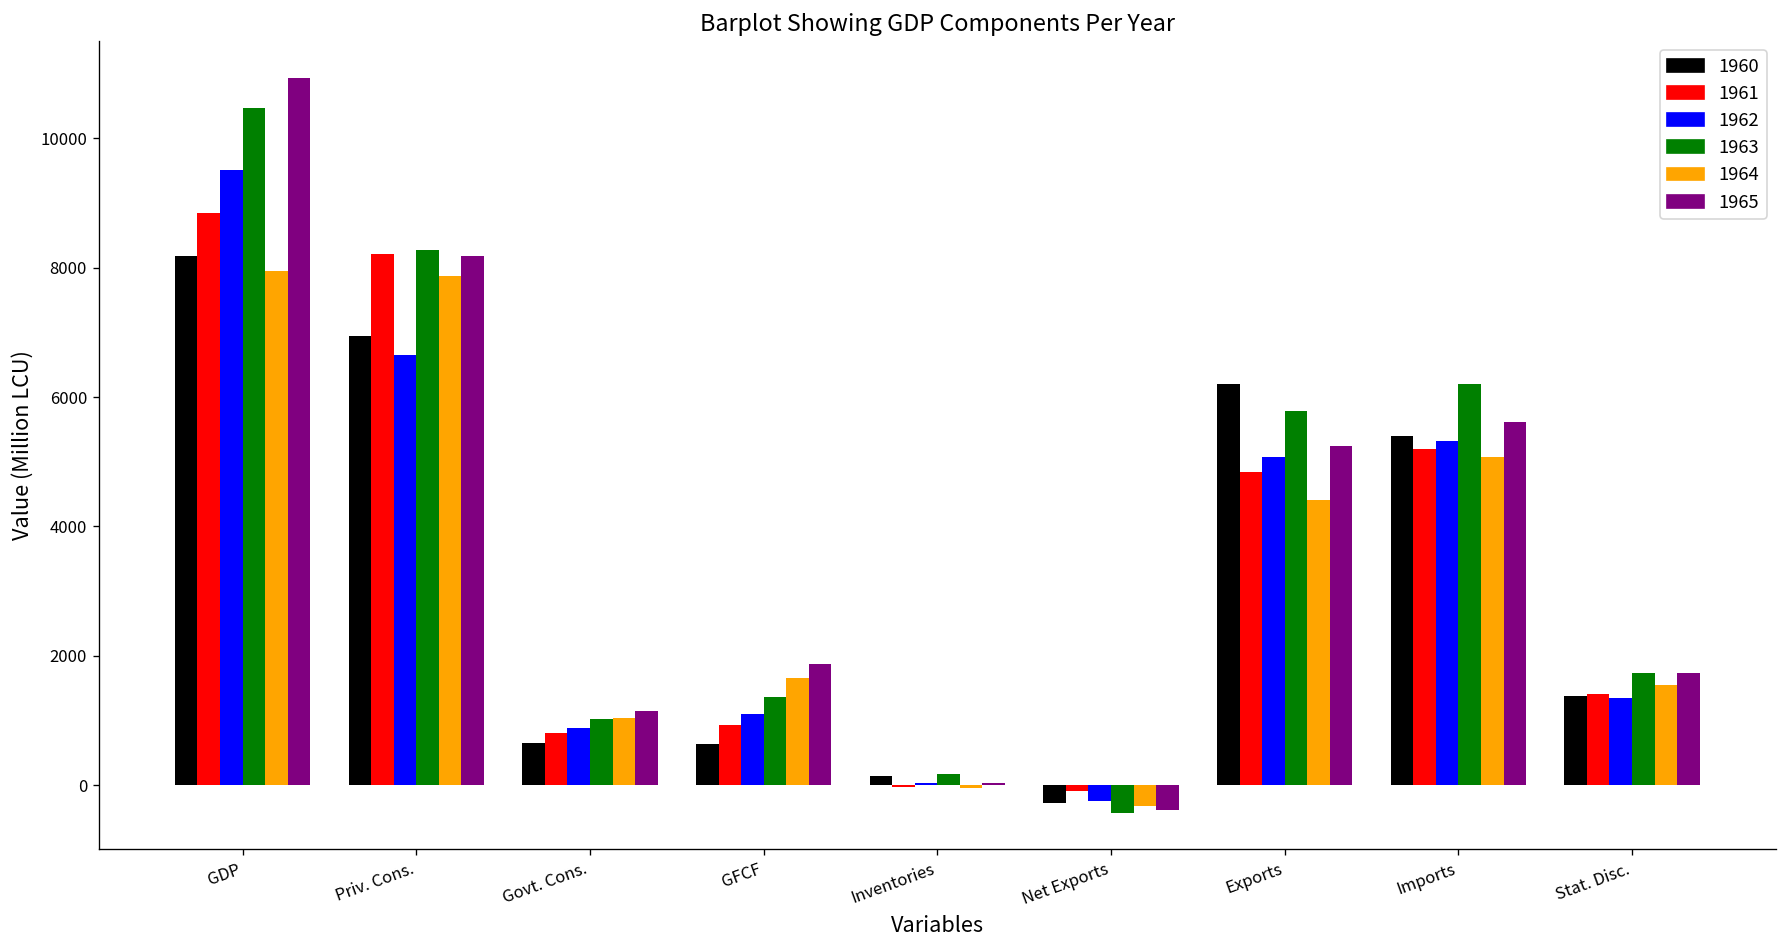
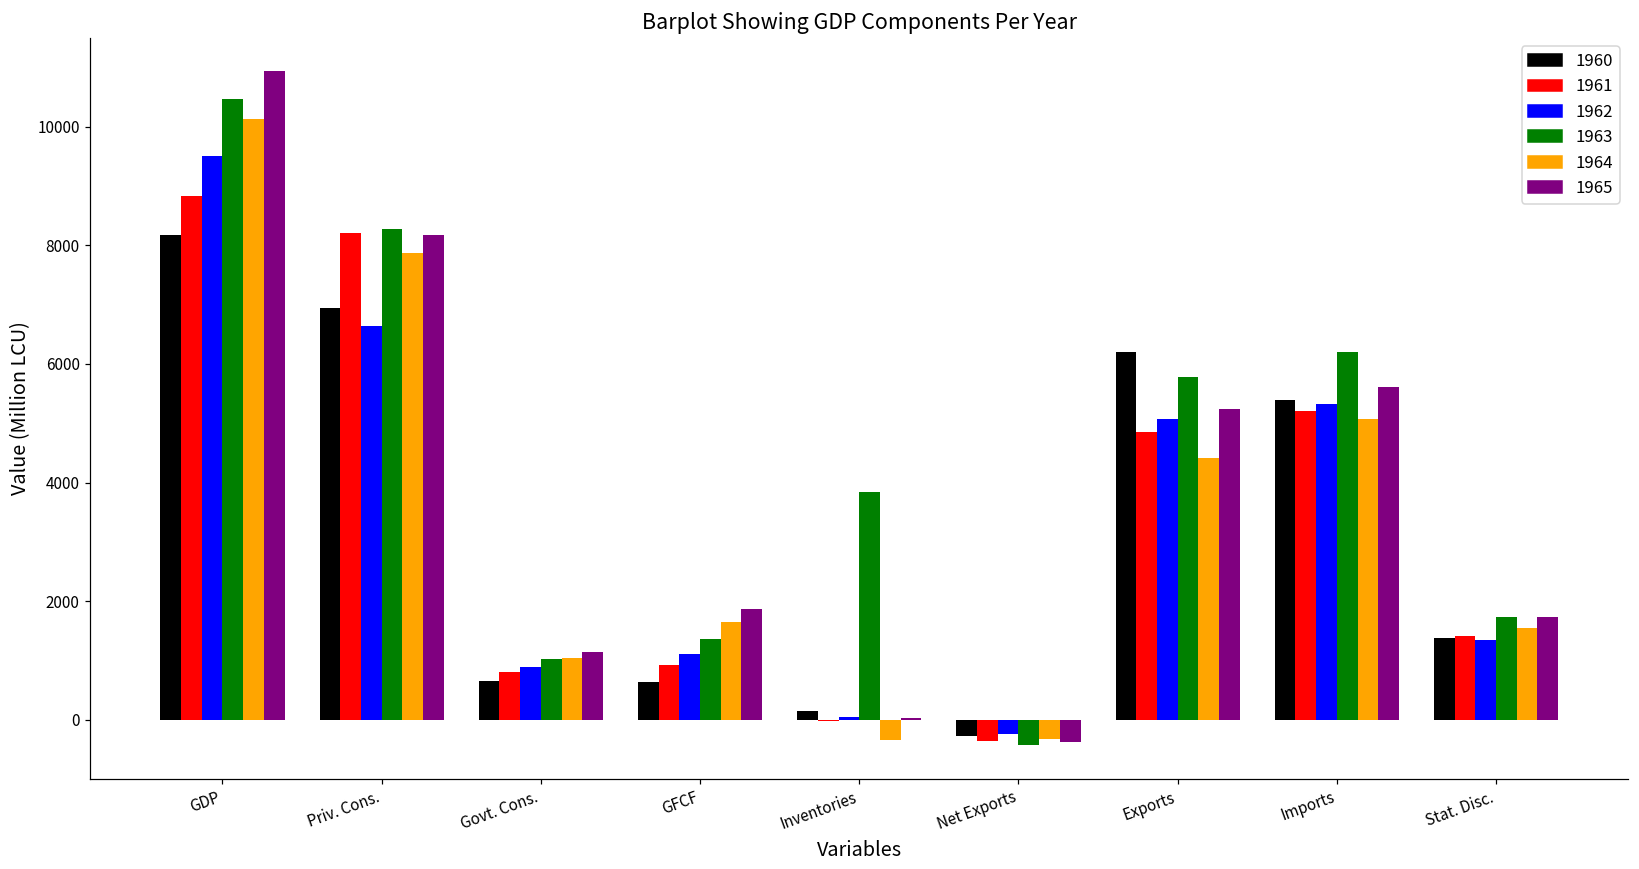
1964, GDP: 7900 -> 10100
1963, Inventories: 200 -> 3800
1964, Inventories: 0 -> -300
1961, Net Exports: -100 -> -400
